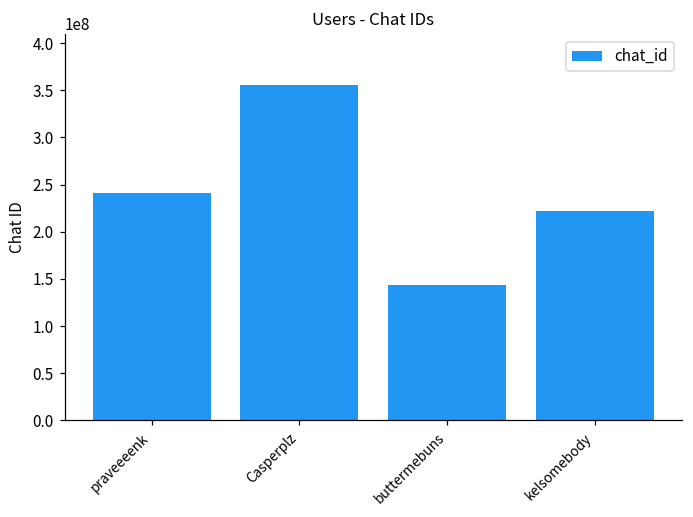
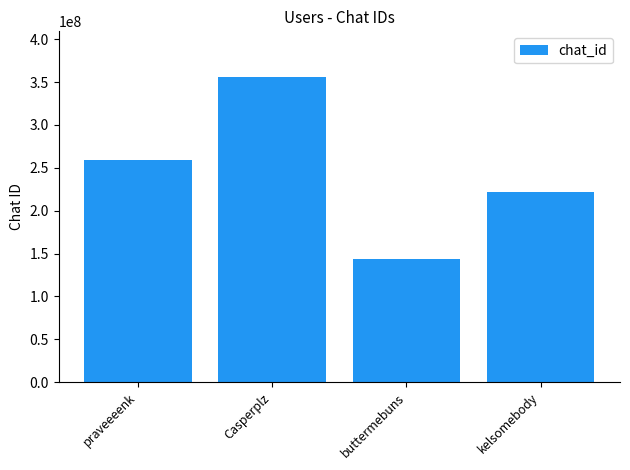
praveeeenk: 240000000 -> 260000000
